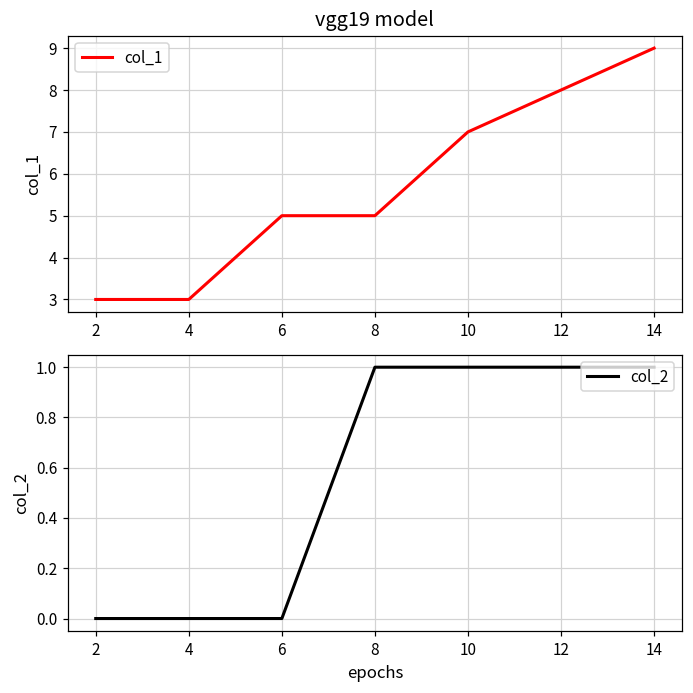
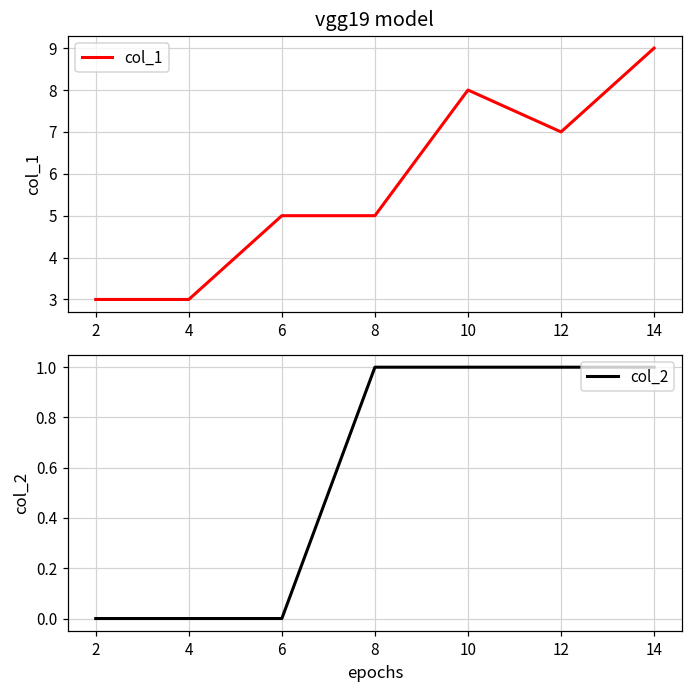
vgg19 model, 10: 7 -> 8
vgg19 model, 12: 8 -> 7
